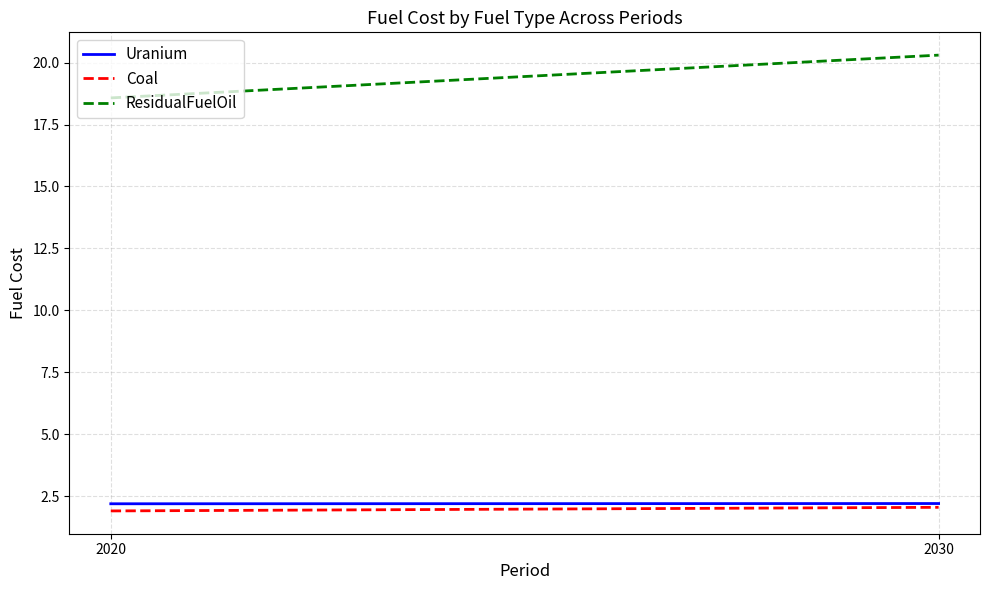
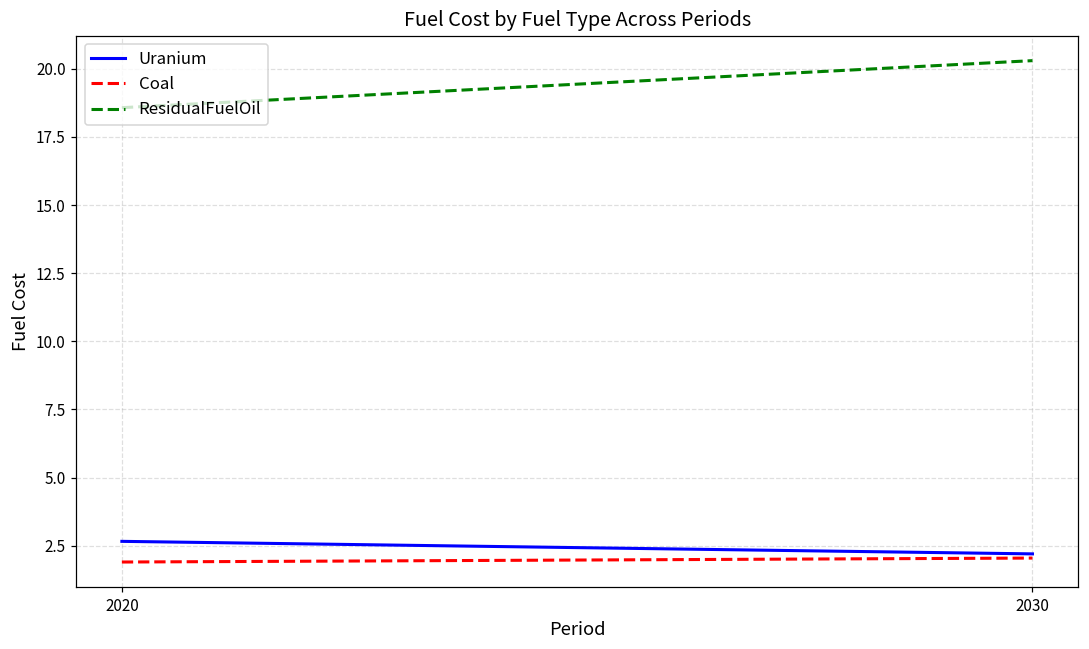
Uranium, 2020: 2.2 -> 2.7
